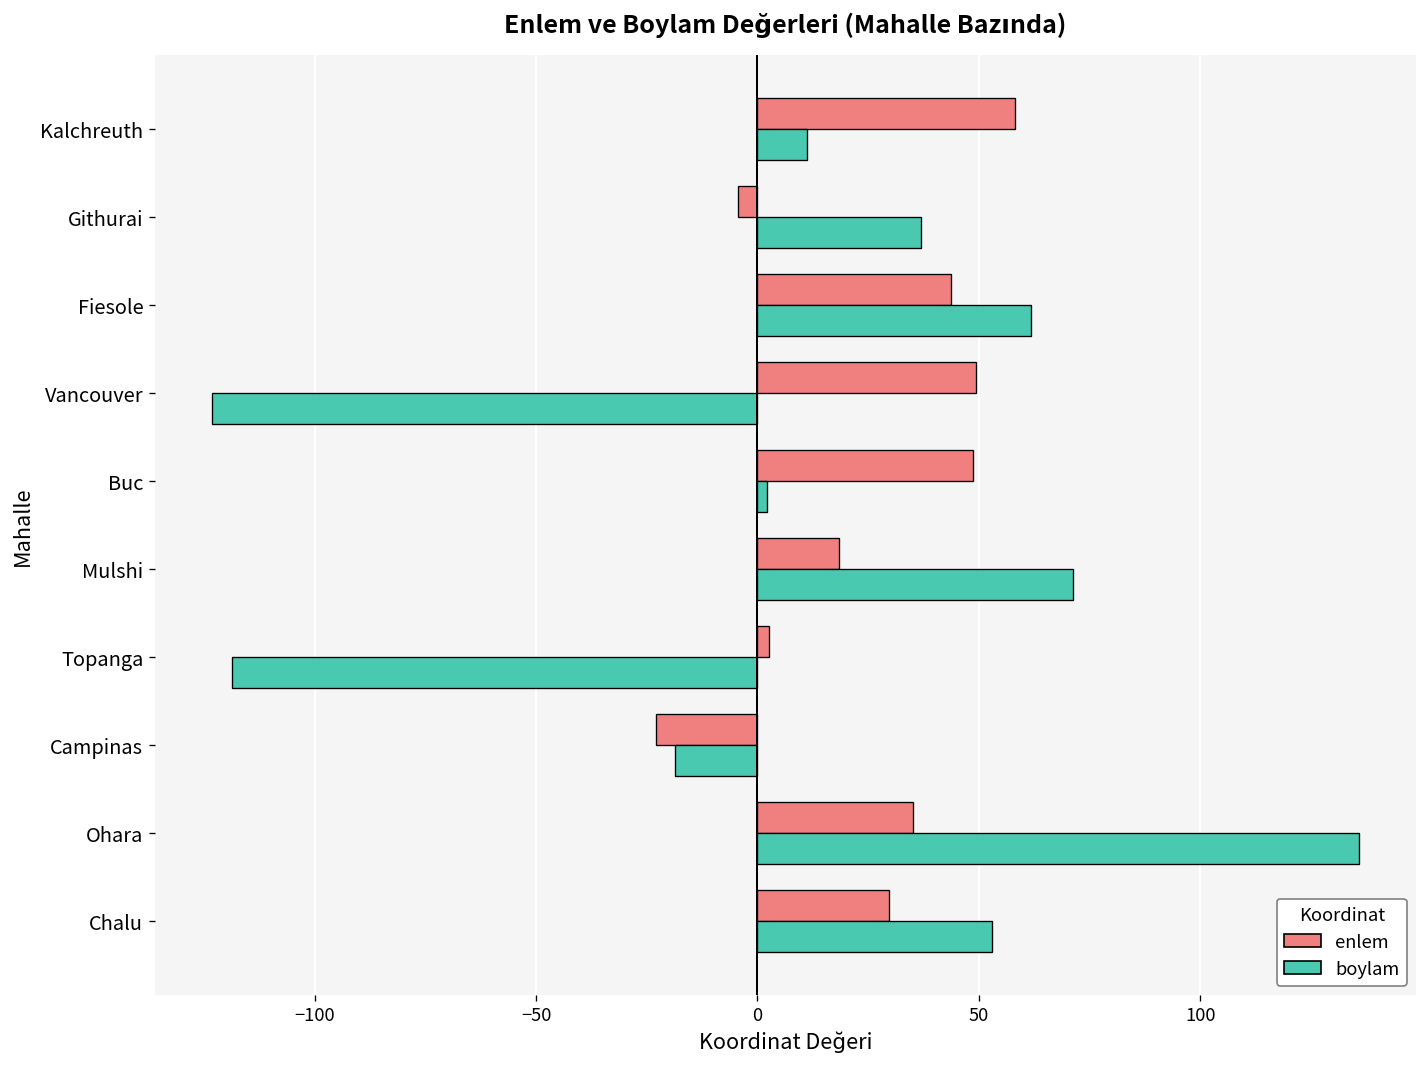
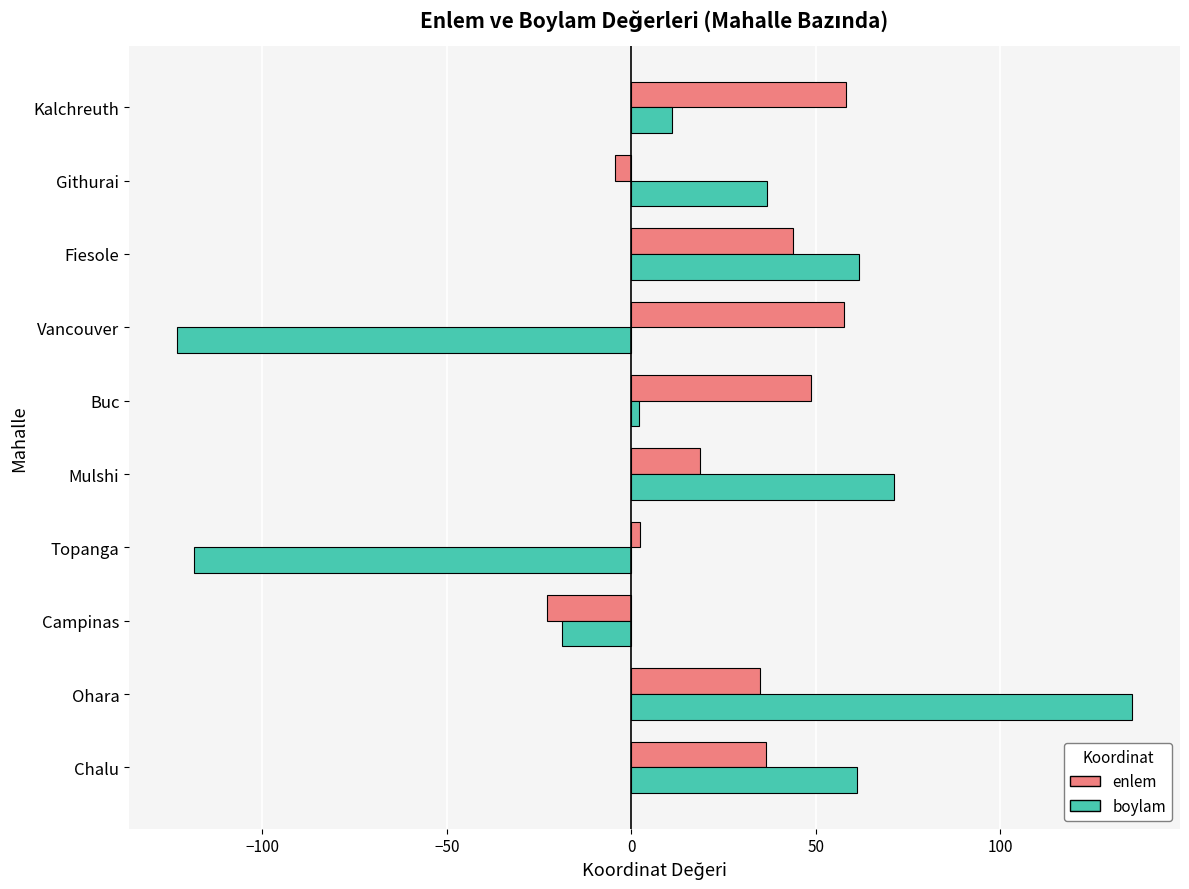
enlem, Vancouver: 49 -> 58
enlem, Chalu: 30 -> 37
boylam, Chalu: 53 -> 61
